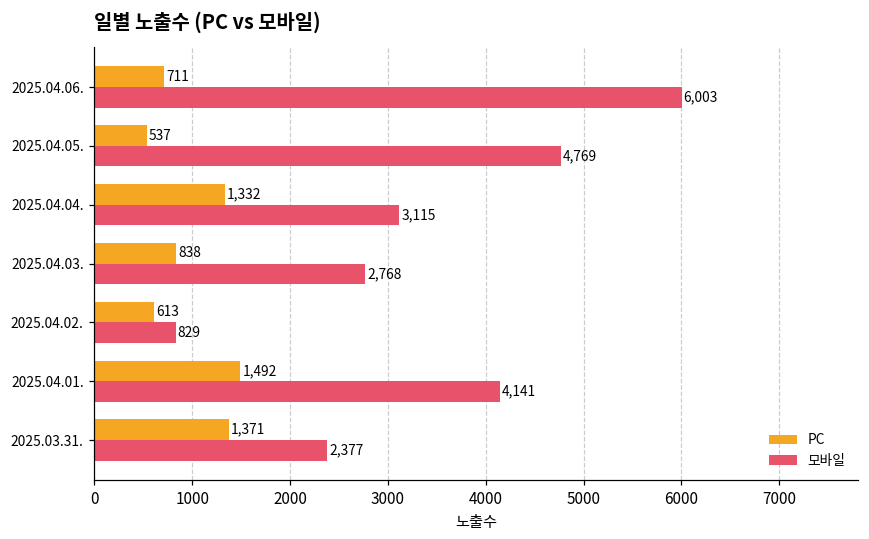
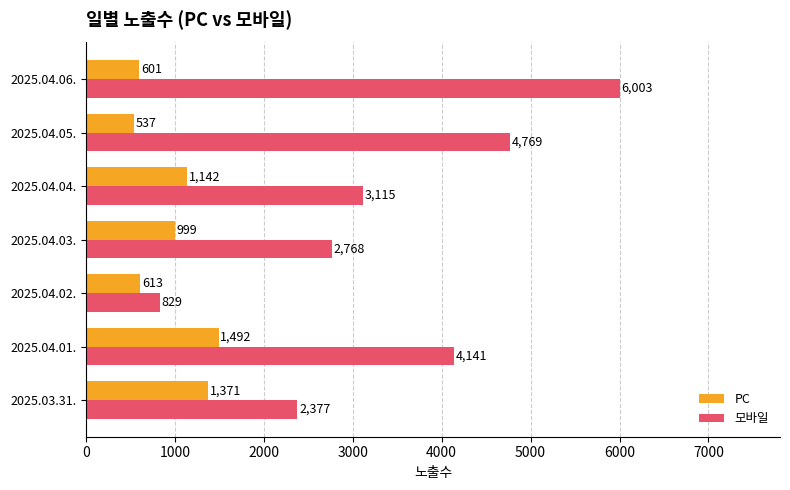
PC, 2025.04.06.: 711 -> 601
PC, 2025.04.04.: 1,332 -> 1,142
PC, 2025.04.03.: 838 -> 999
